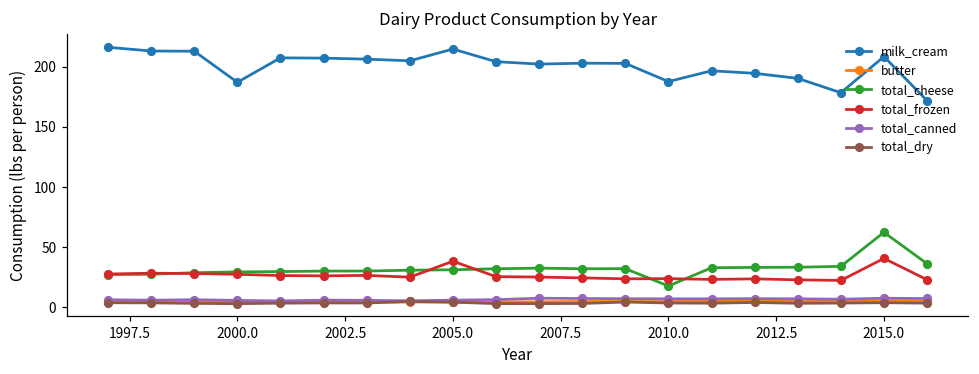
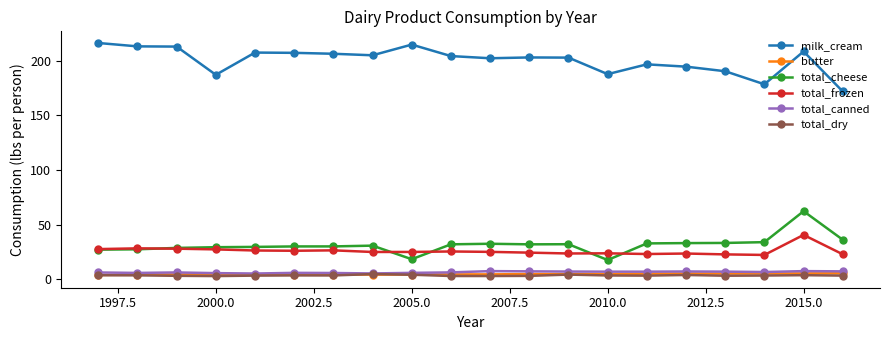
total_cheese, 2005.0: 31 -> 19
total_frozen, 2005.0: 38 -> 25
